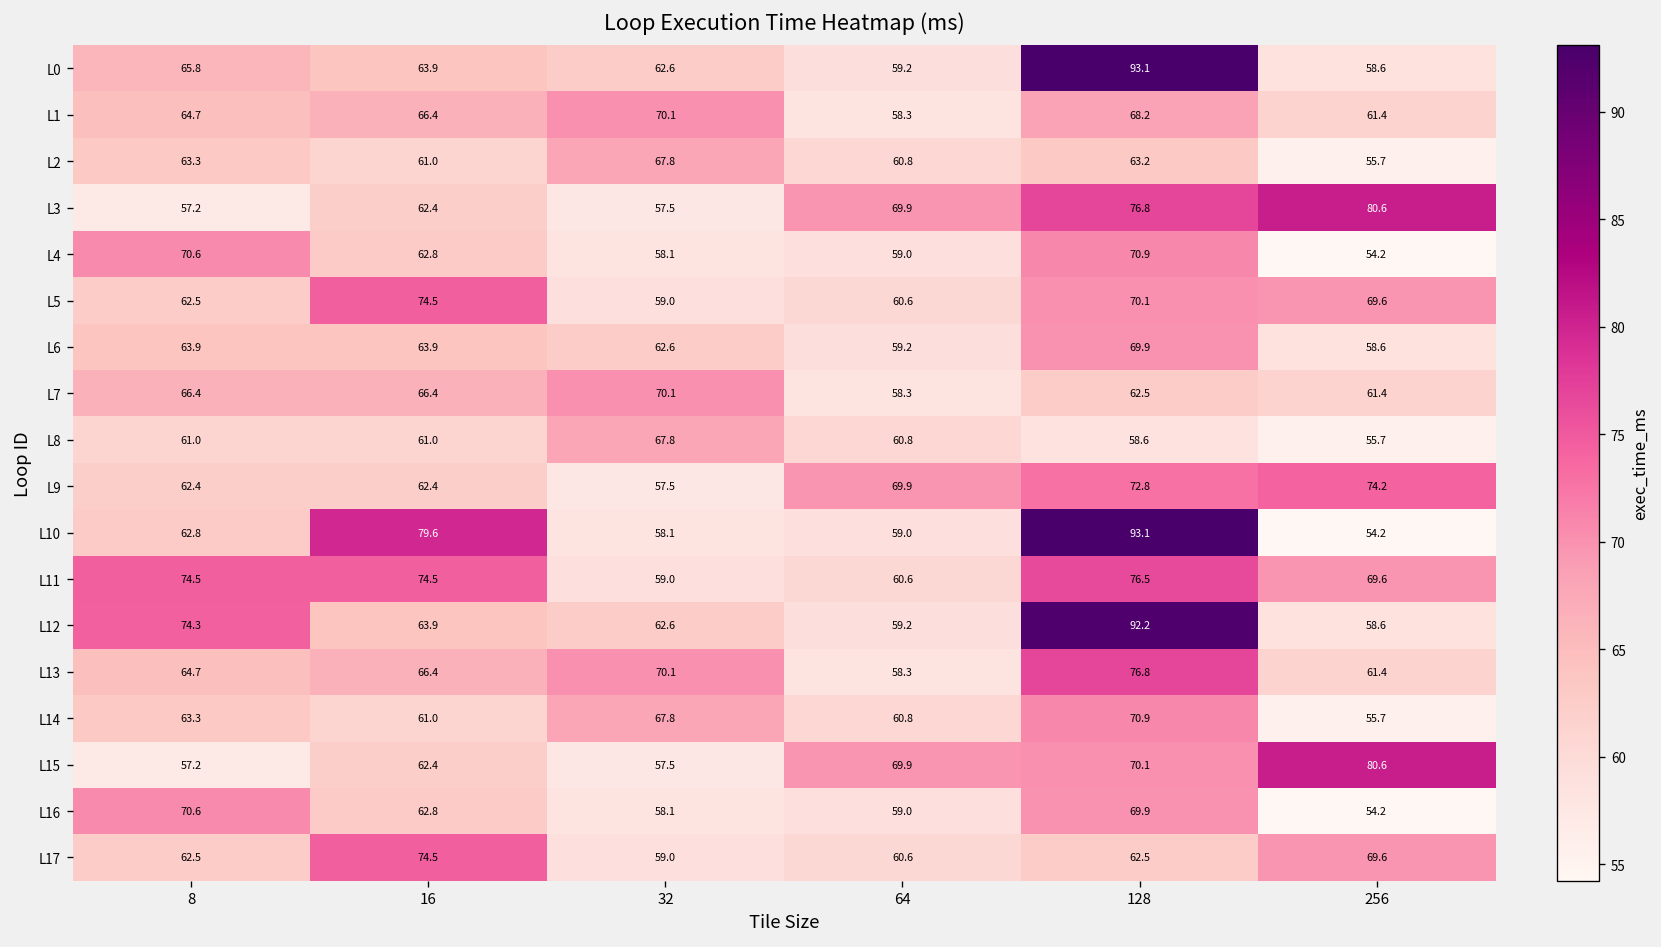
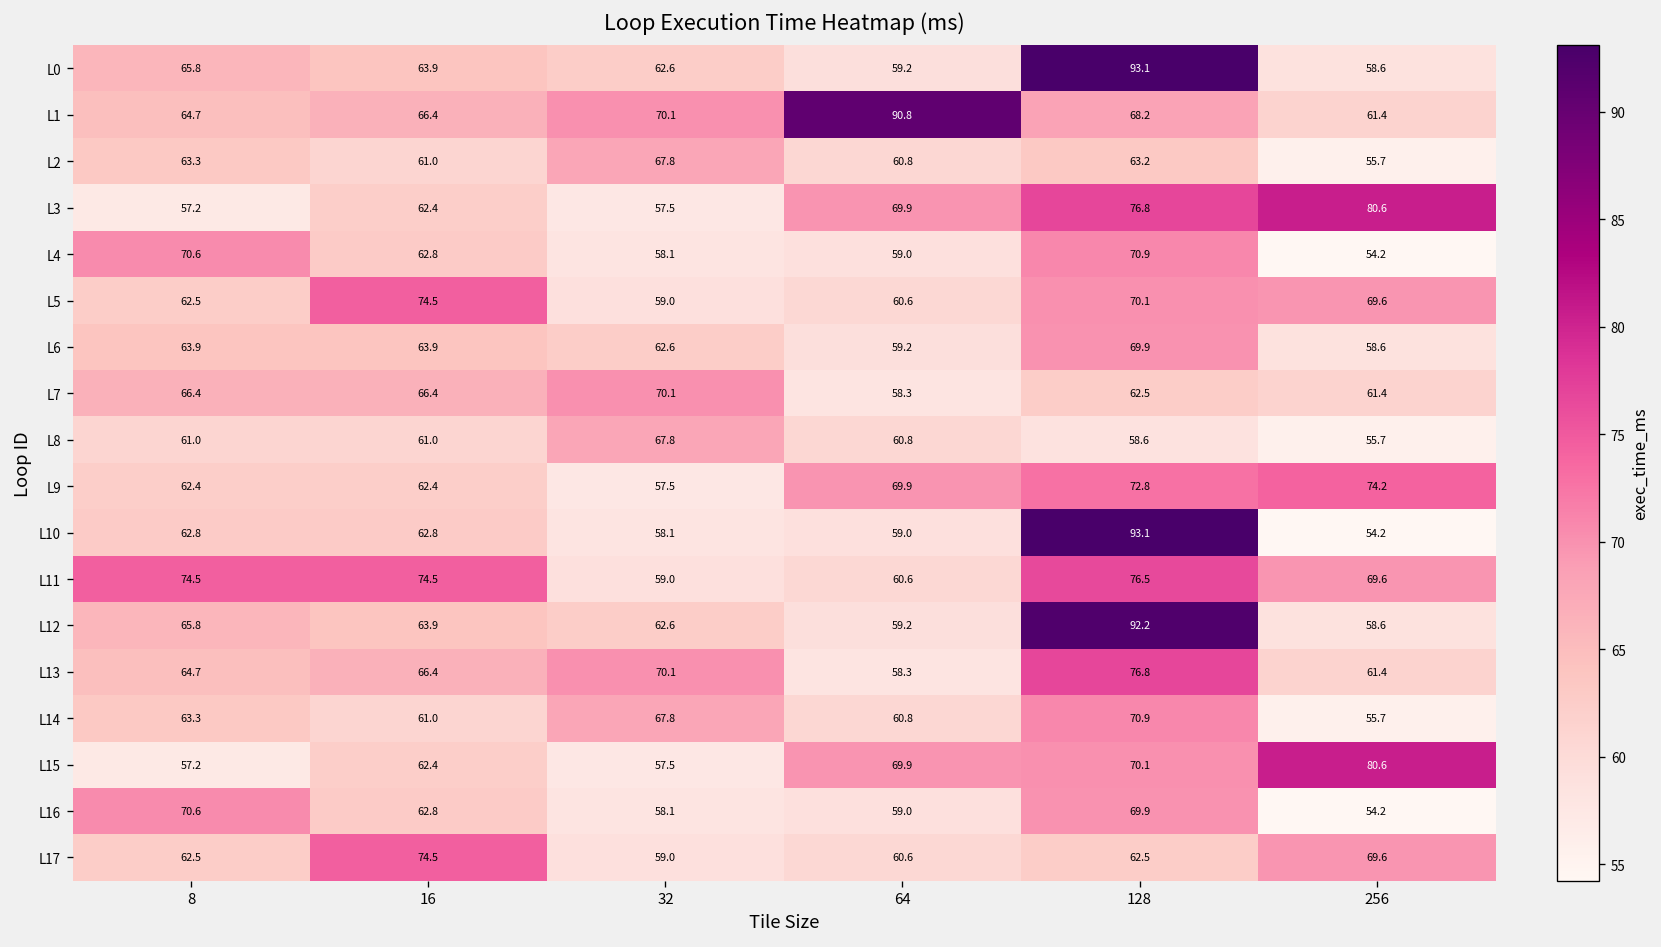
L1, 64: 58.3 -> 90.8
L10, 16: 79.6 -> 62.8
L12, 8: 74.3 -> 65.8
